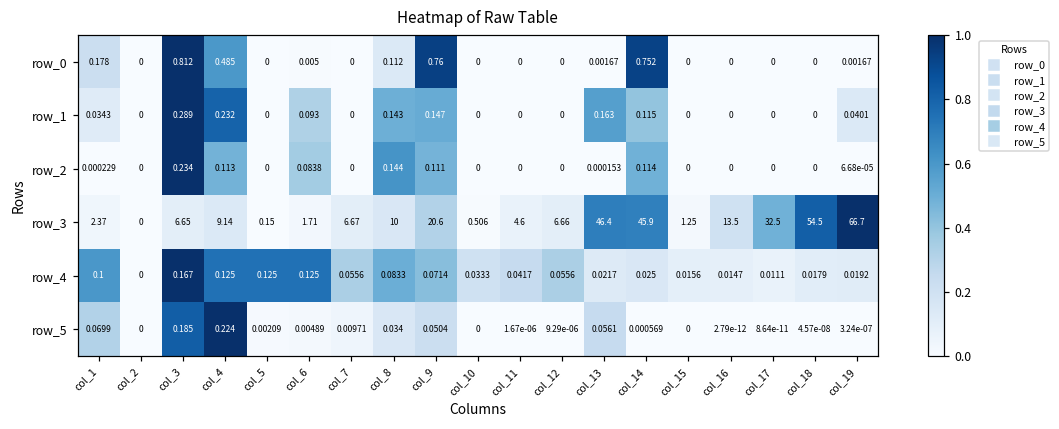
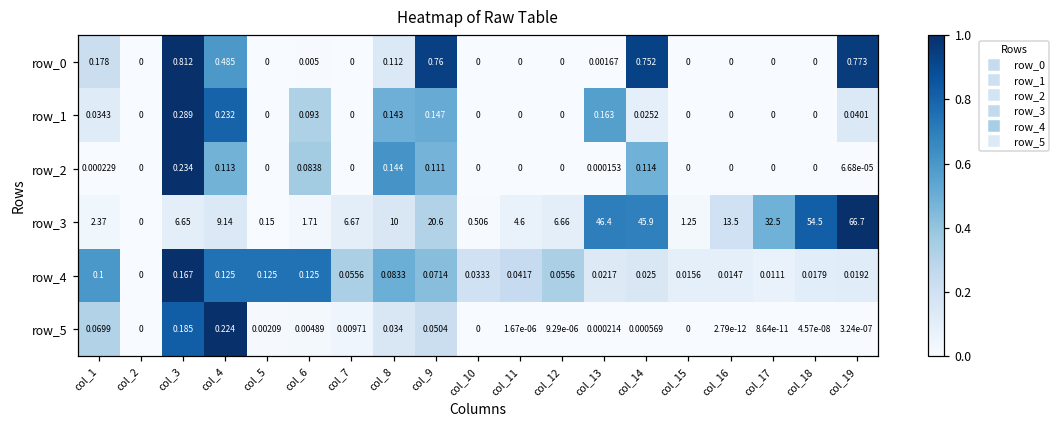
row_0, col_19: 0.00167 -> 0.773
row_1, col_14: 0.115 -> 0.0252
row_5, col_13: 0.0561 -> 0.000214
